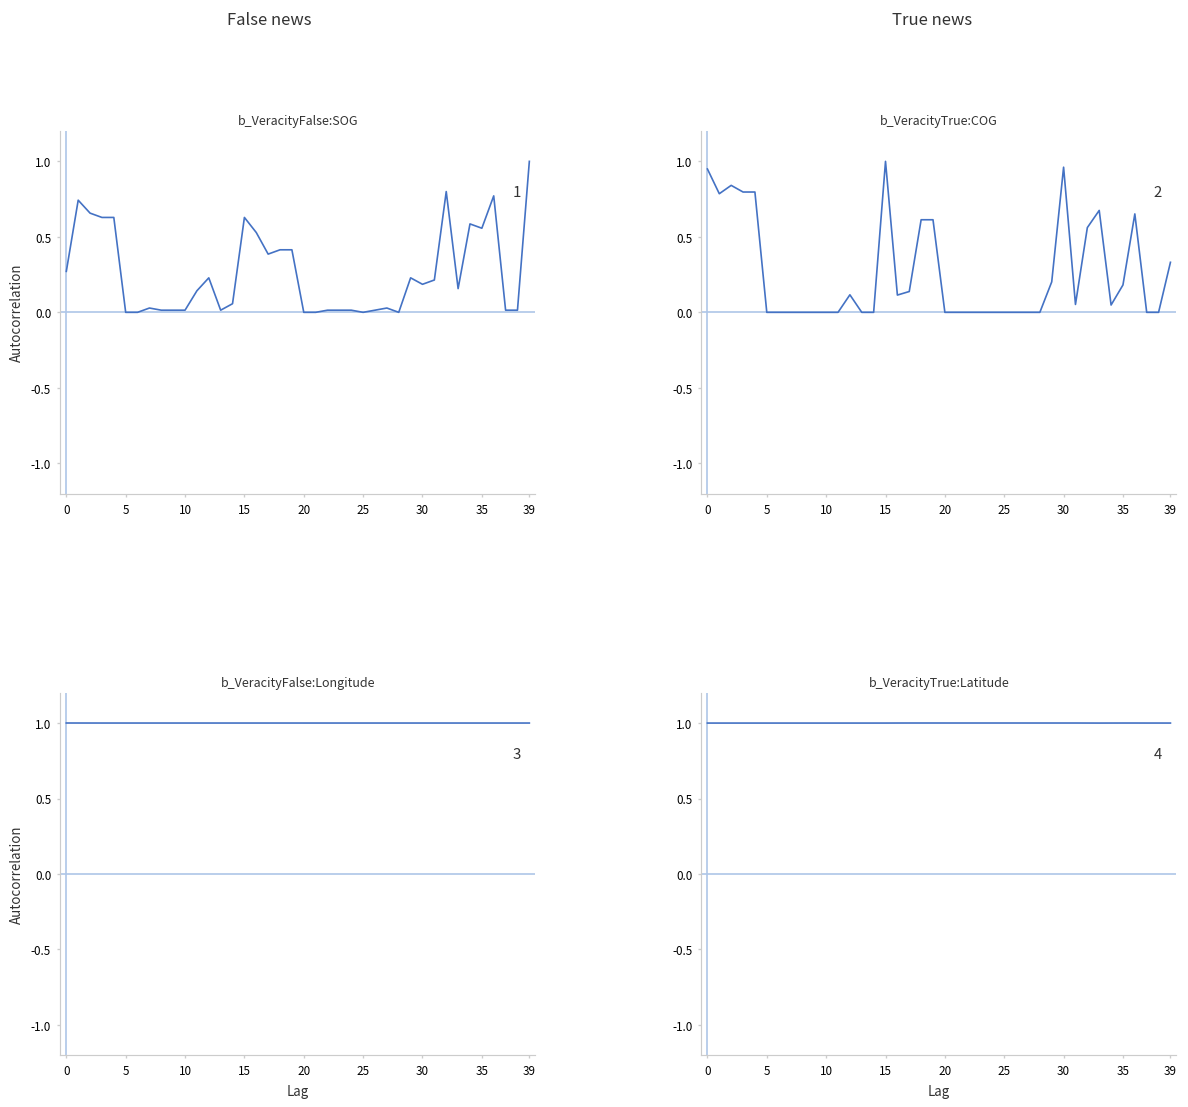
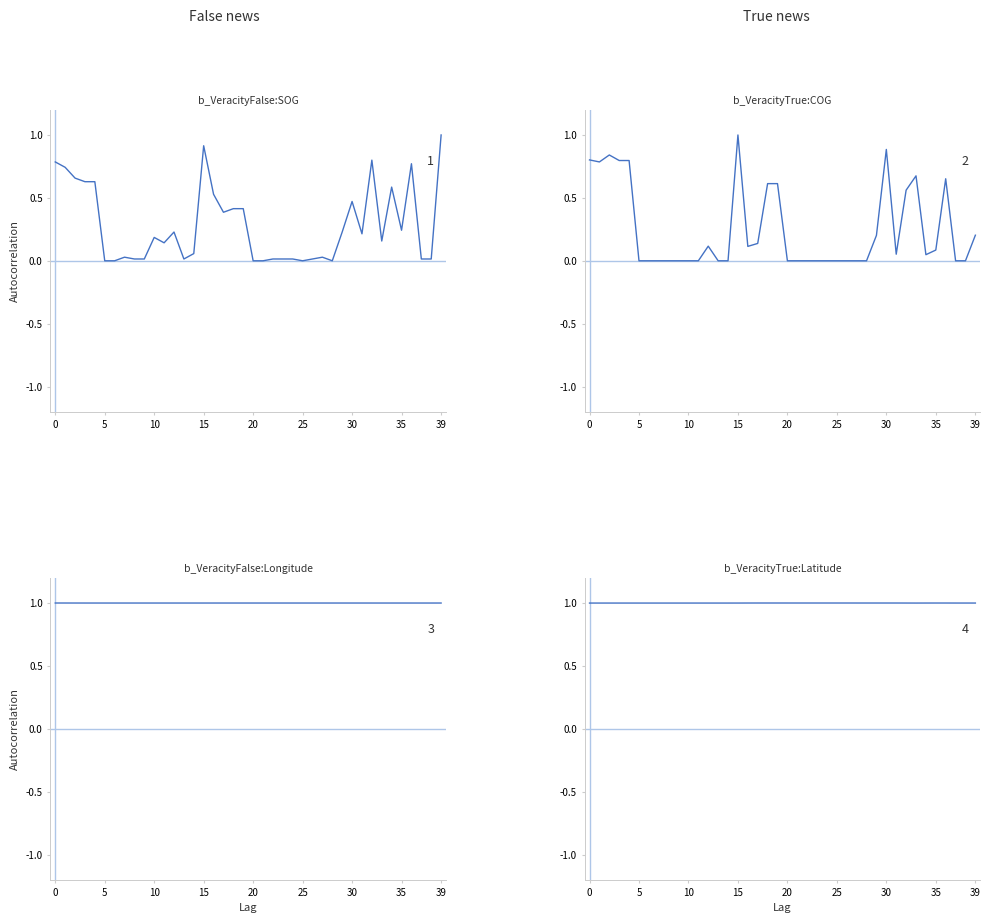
b_VeracityFalse:SOG, 0: 0.27 -> 0.79
b_VeracityFalse:SOG, 10: 0.01 -> 0.19
b_VeracityFalse:SOG, 15: 0.63 -> 0.91
b_VeracityFalse:SOG, 30: 0.19 -> 0.47
b_VeracityFalse:SOG, 35: 0.56 -> 0.24
b_VeracityTrue:COG, 0: 0.95 -> 0.80
b_VeracityTrue:COG, 30: 0.96 -> 0.88
b_VeracityTrue:COG, 35: 0.18 -> 0.09
b_VeracityTrue:COG, 39: 0.33 -> 0.20
